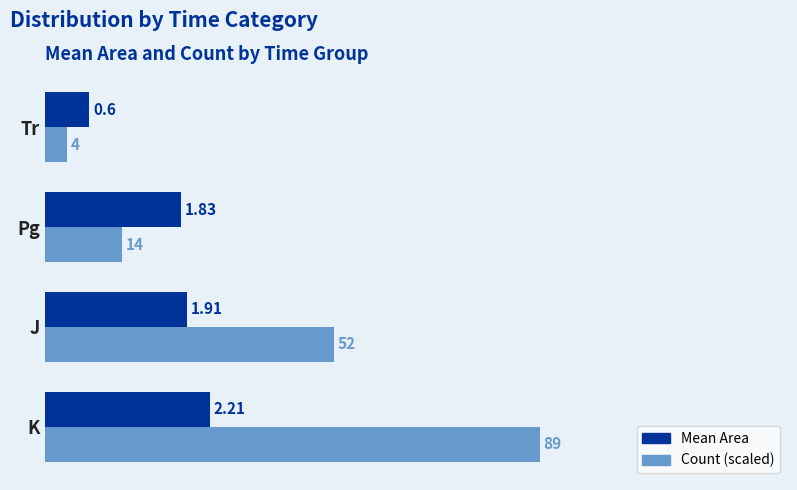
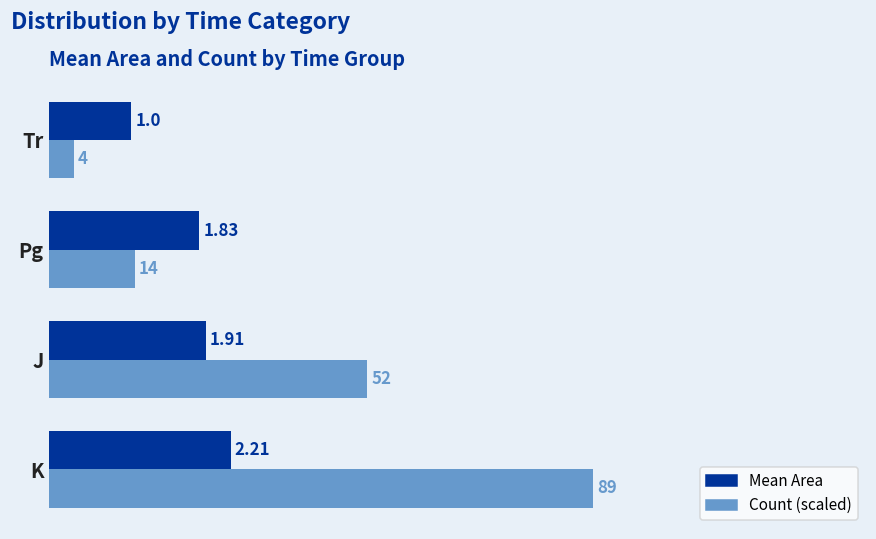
Mean Area, Tr: 0.6 -> 1.0
